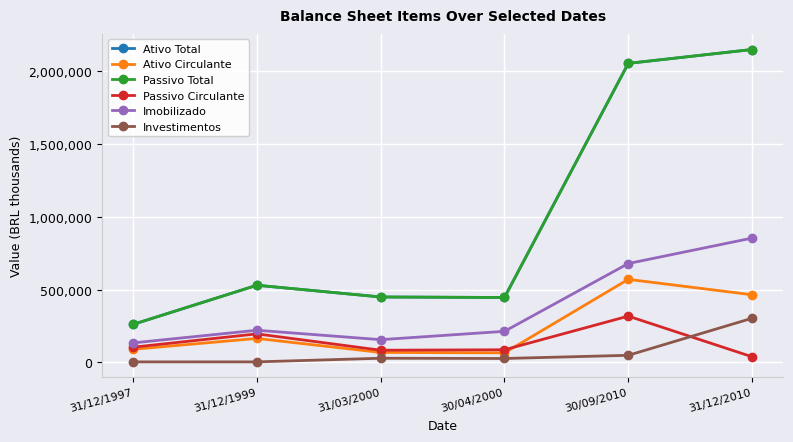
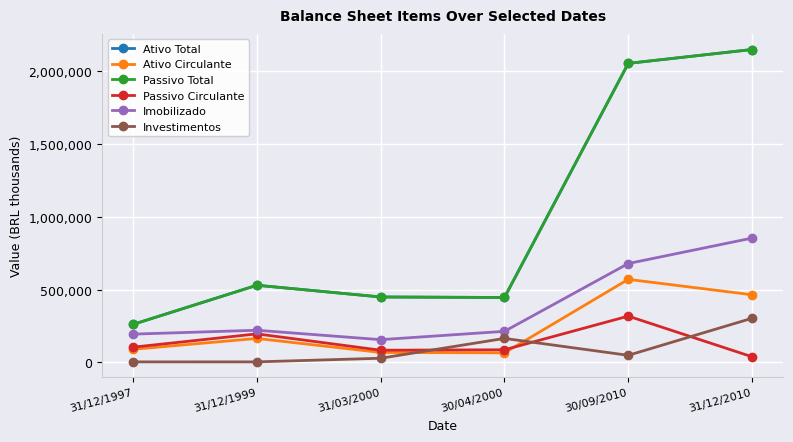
Imobilizado, 31/12/1997: 130,000 -> 190,000
Investimentos, 30/04/2000: 30,000 -> 160,000
